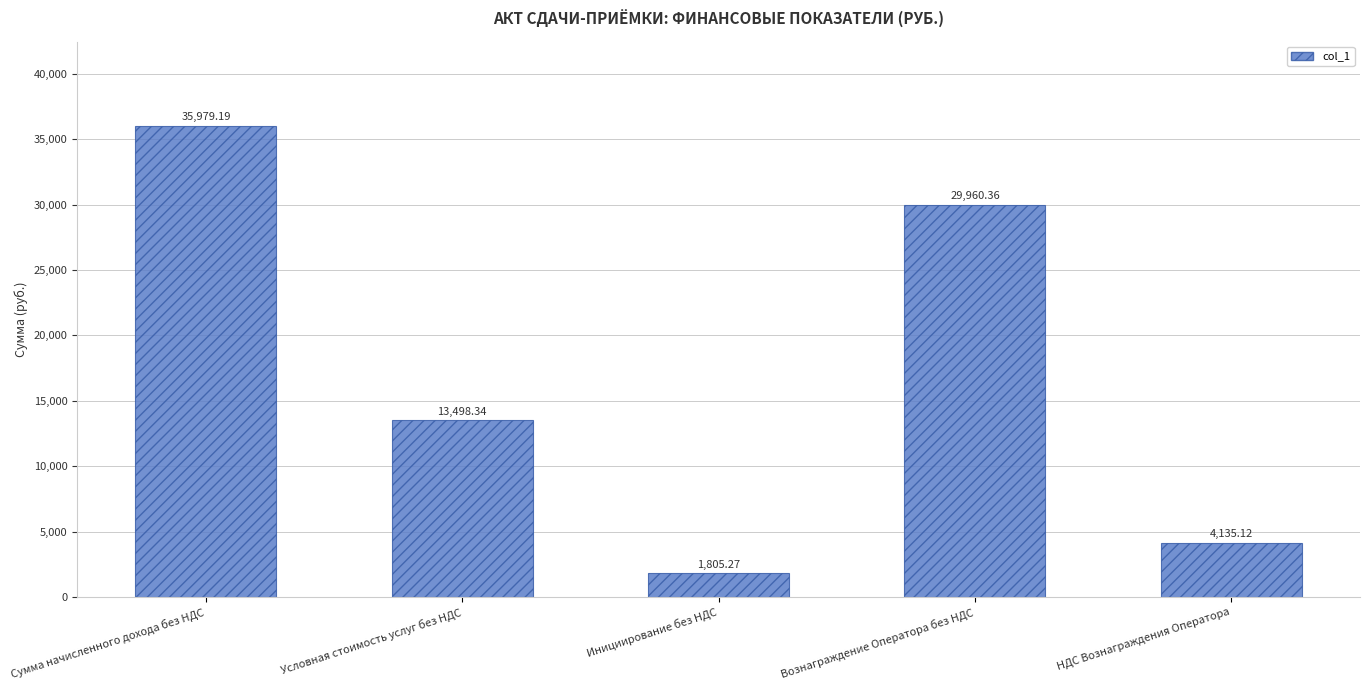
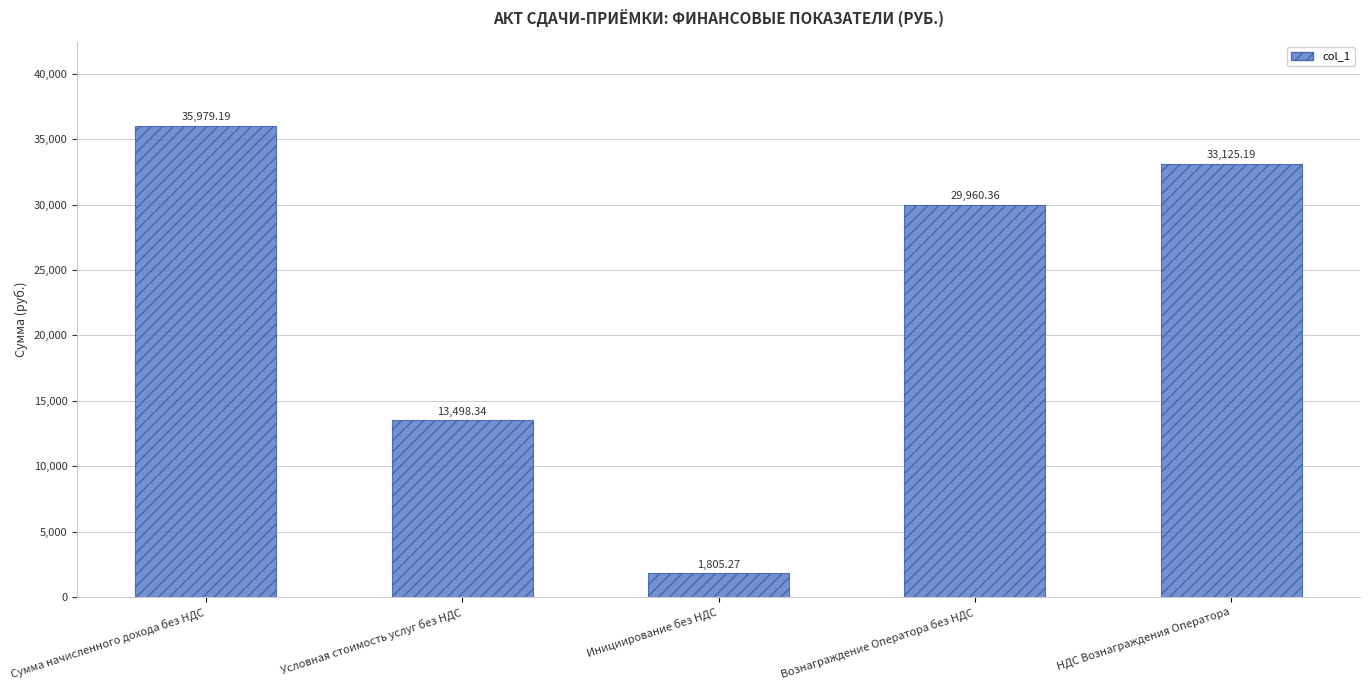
НДС Вознаграждения Оператора: 4,135.12 -> 33,125.19
